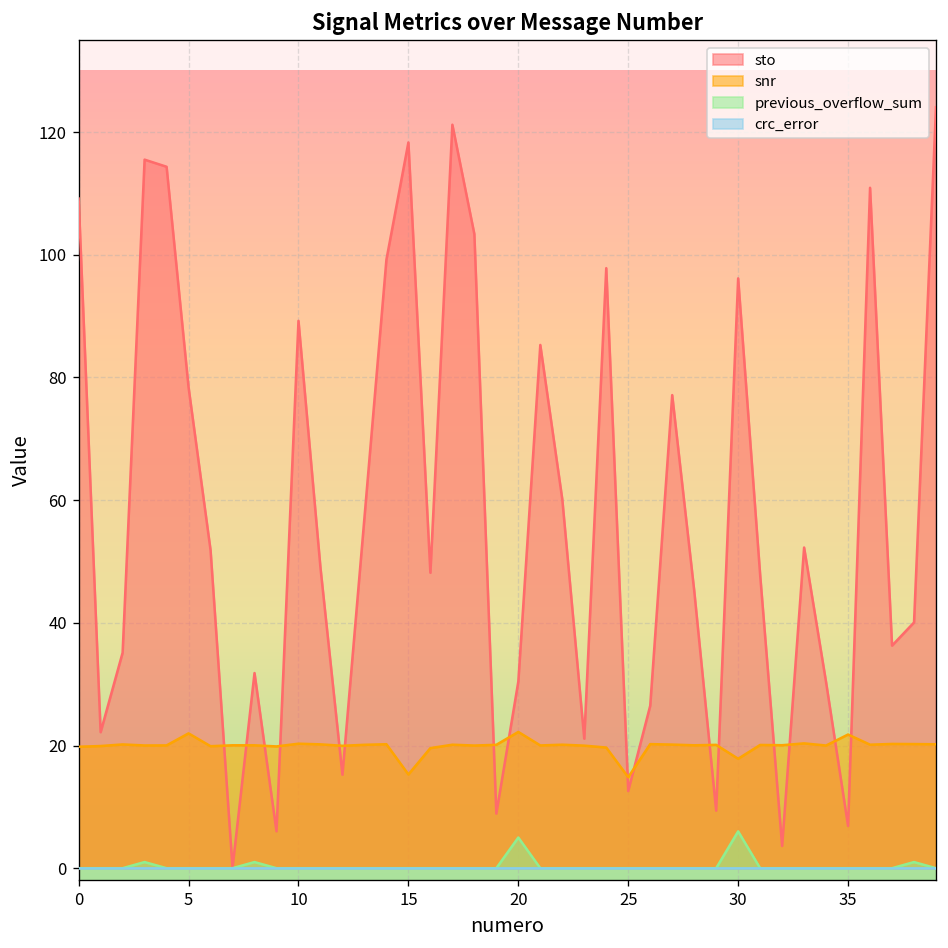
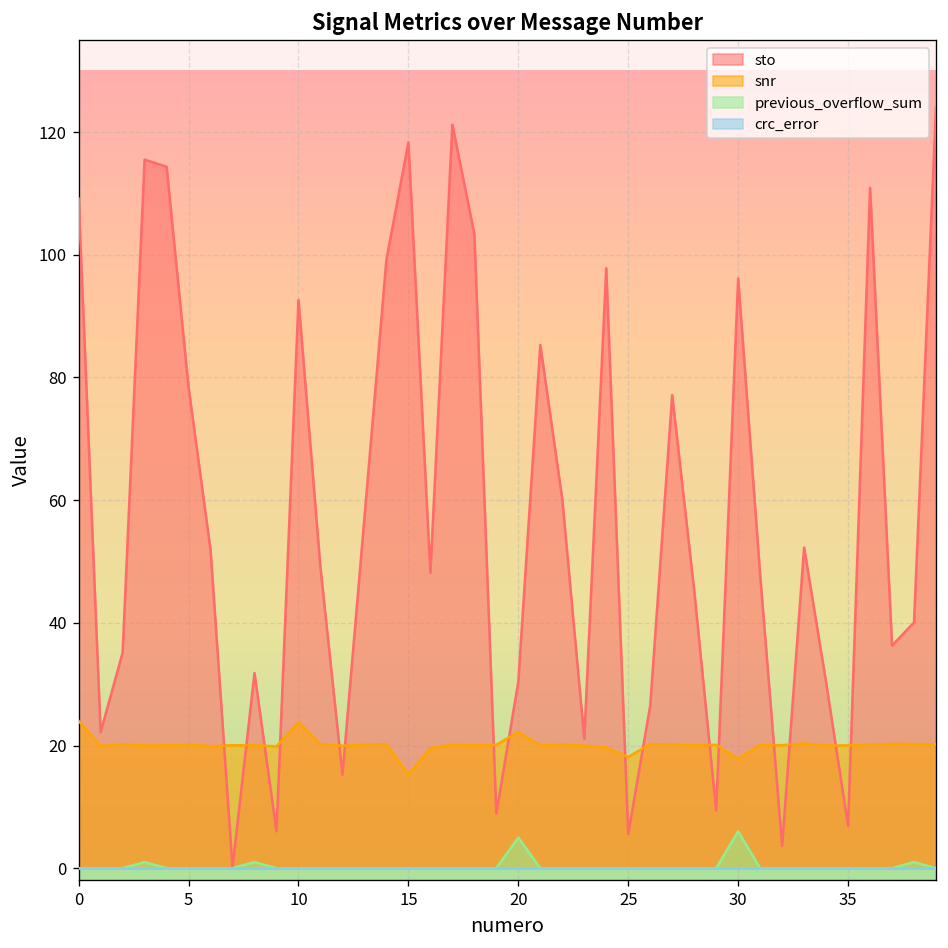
snr, 0: 20 -> 24
snr, 5: 22 -> 20
sto, 10: 89 -> 93
snr, 10: 20 -> 24
sto, 25: 13 -> 6
snr, 25: 15 -> 18
snr, 35: 22 -> 20
